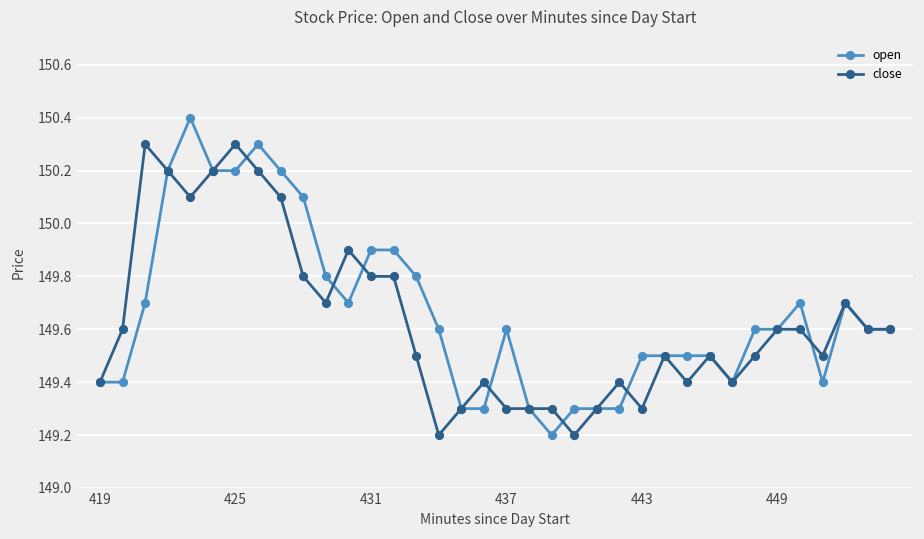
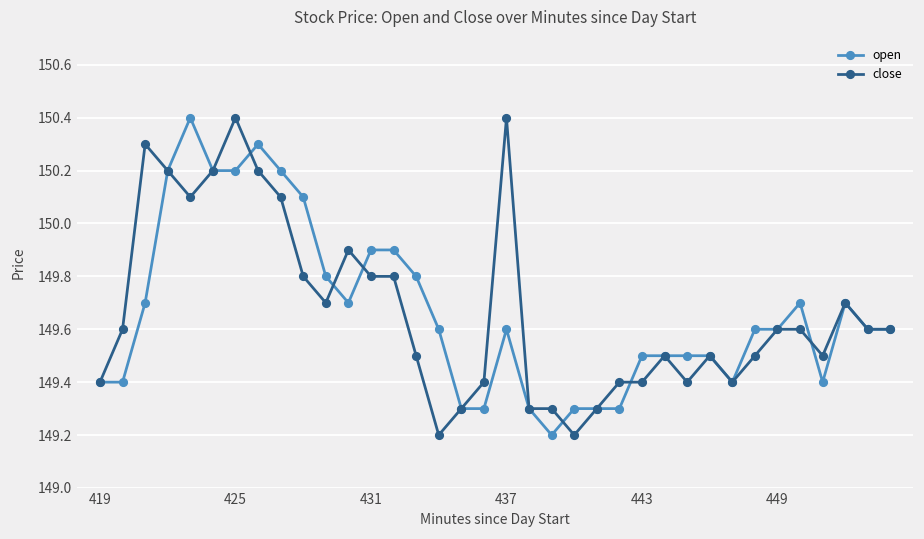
close, 425: 150.3 -> 150.4
close, 437: 149.3 -> 150.4
close, 443: 149.3 -> 149.4
